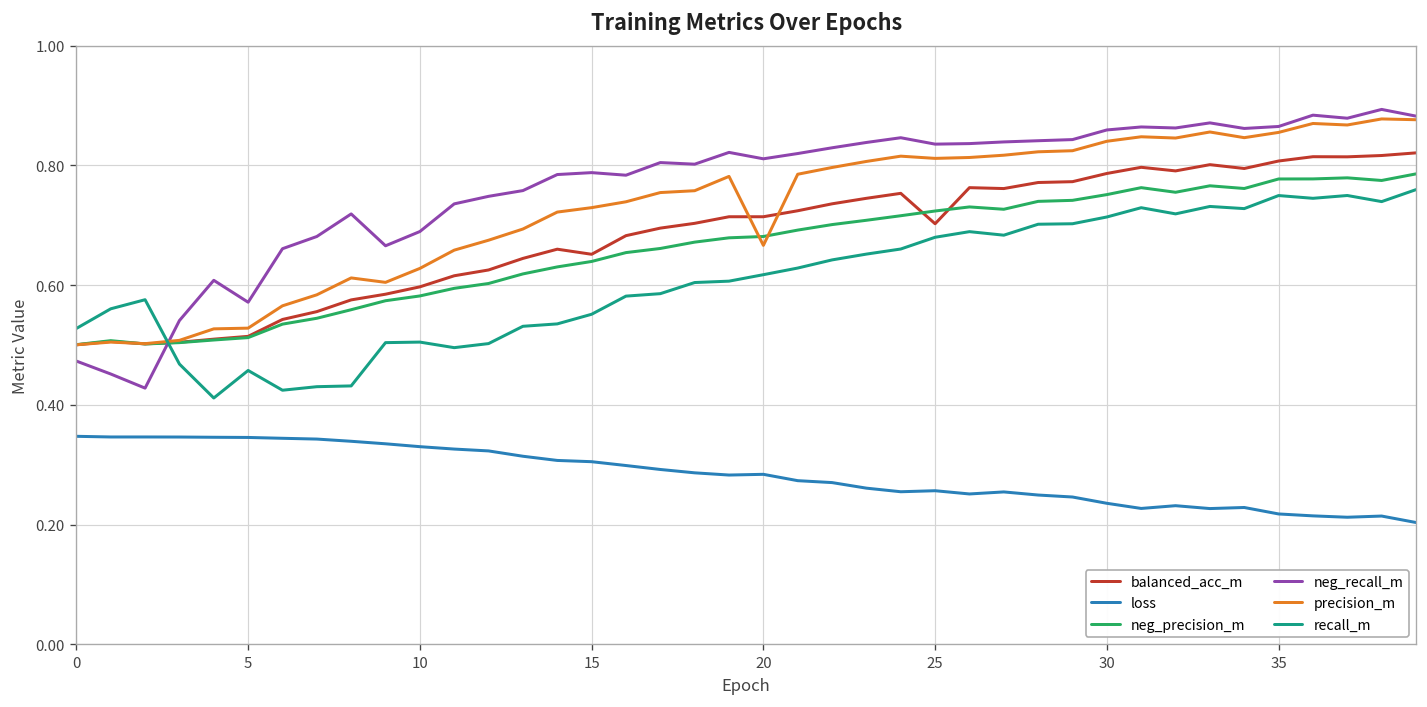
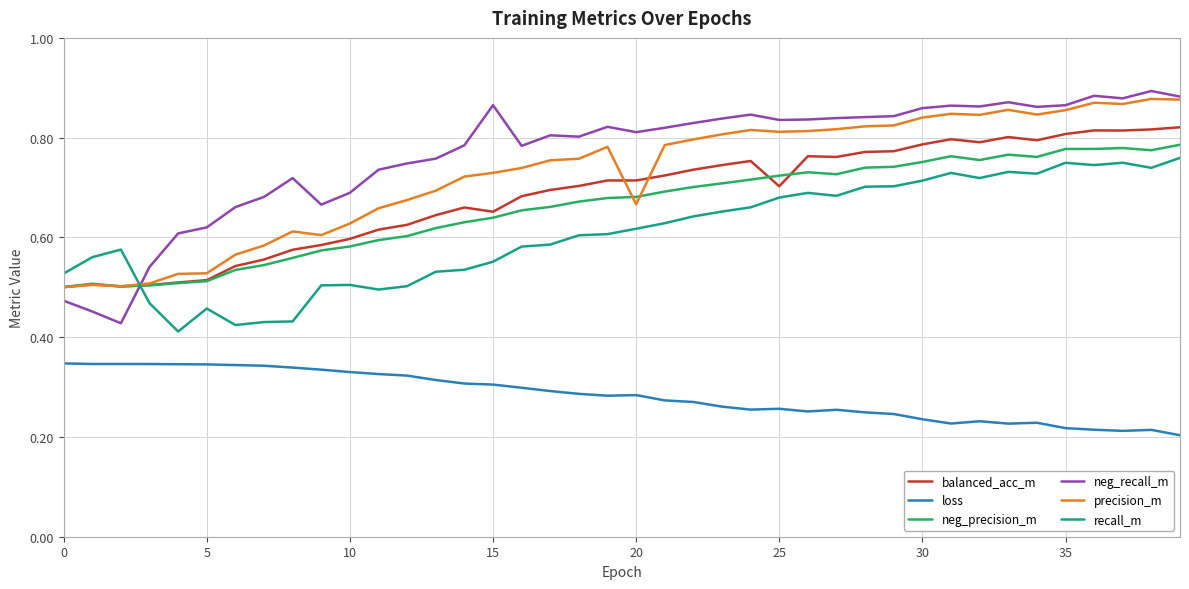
neg_recall_m, 5: 0.57 -> 0.62
neg_recall_m, 15: 0.79 -> 0.87
